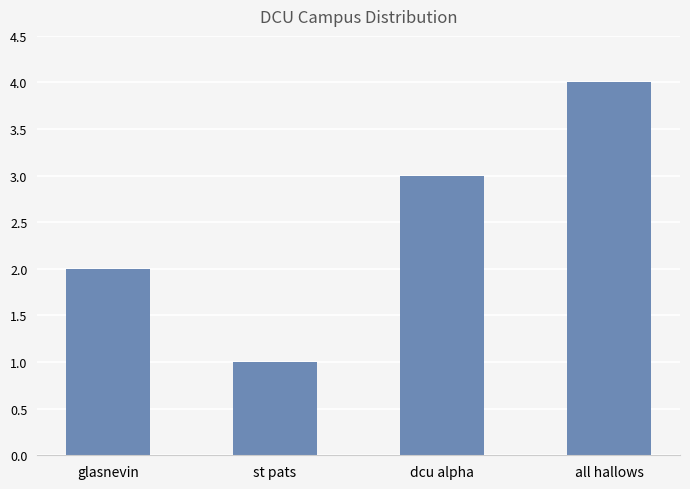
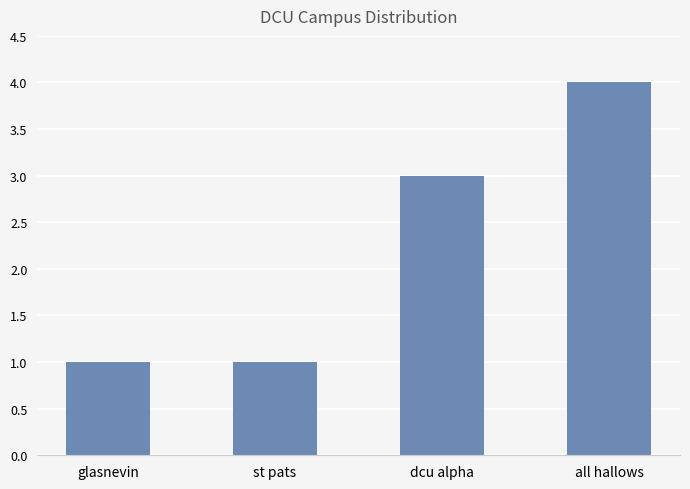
glasnevin: 2 -> 1
